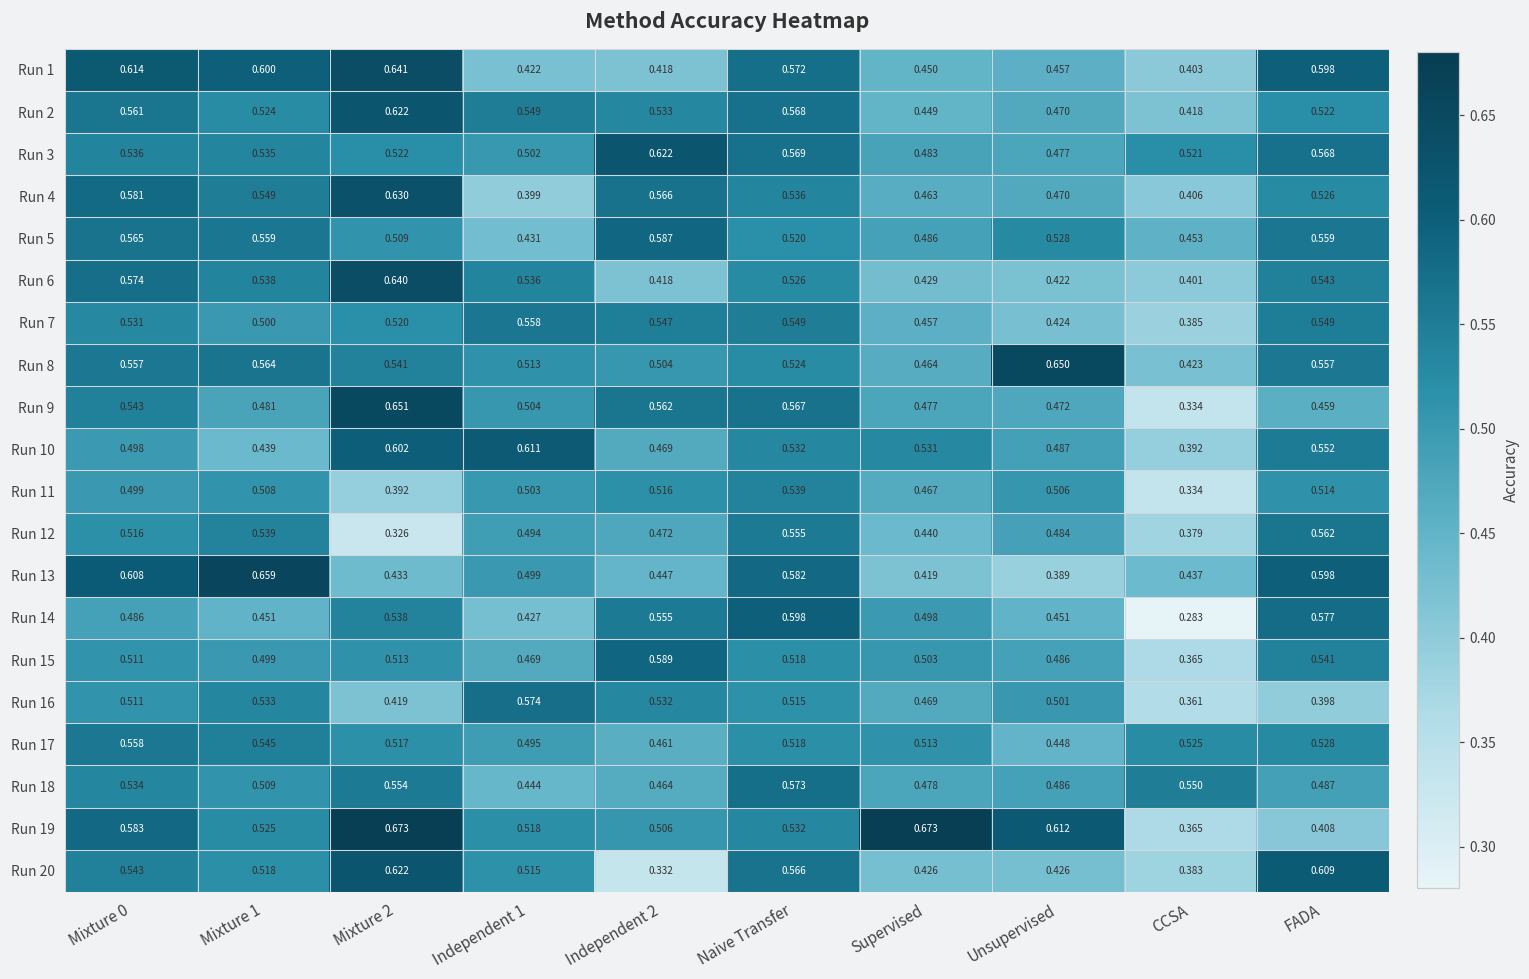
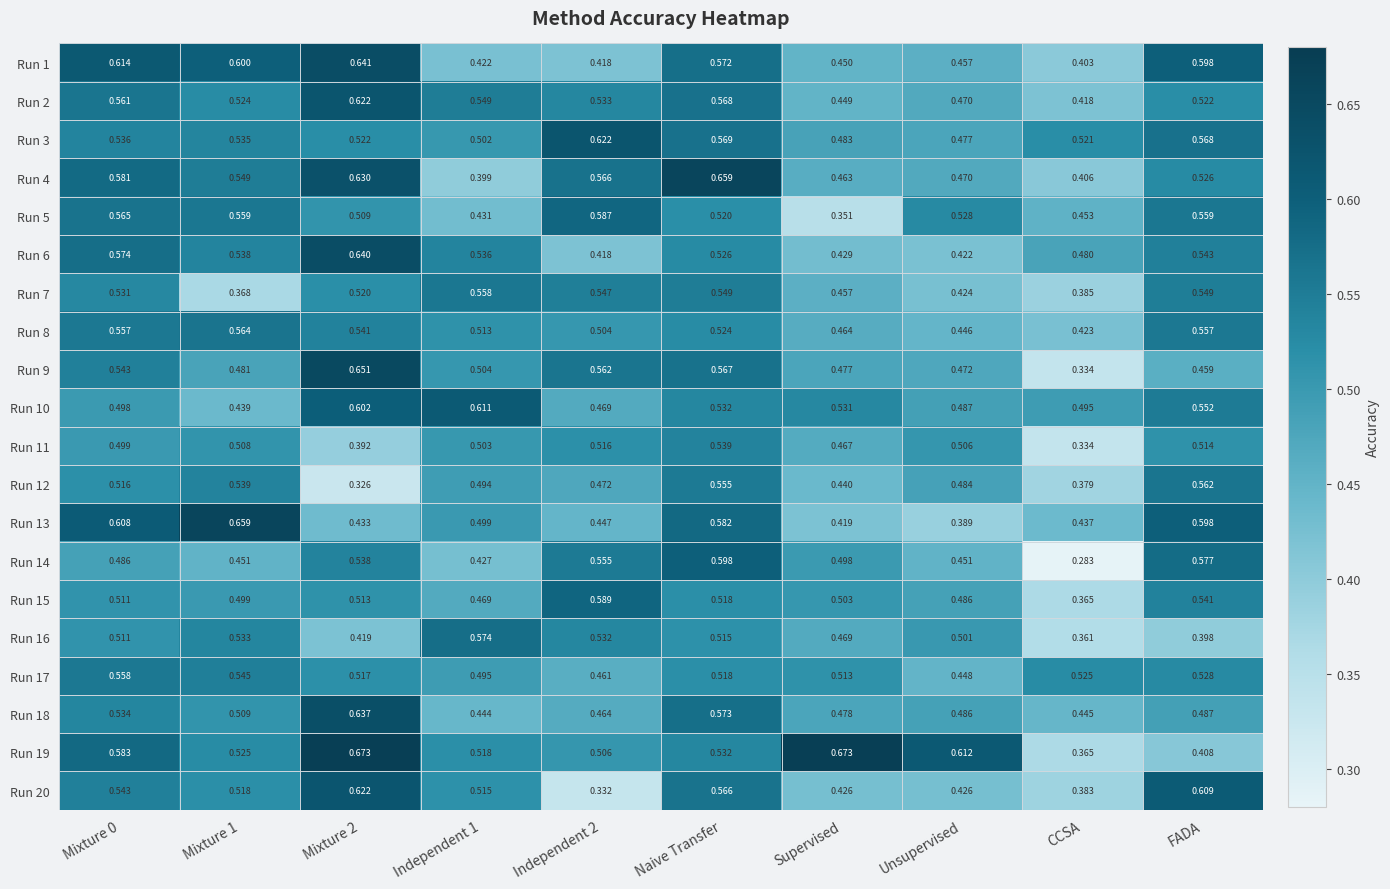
Run 4, Naive Transfer: 0.536 -> 0.659
Run 5, Supervised: 0.486 -> 0.351
Run 6, CCSA: 0.401 -> 0.480
Run 7, Mixture 1: 0.500 -> 0.368
Run 8, Unsupervised: 0.650 -> 0.446
Run 10, CCSA: 0.392 -> 0.495
Run 18, Mixture 2: 0.554 -> 0.637
Run 18, CCSA: 0.550 -> 0.445
